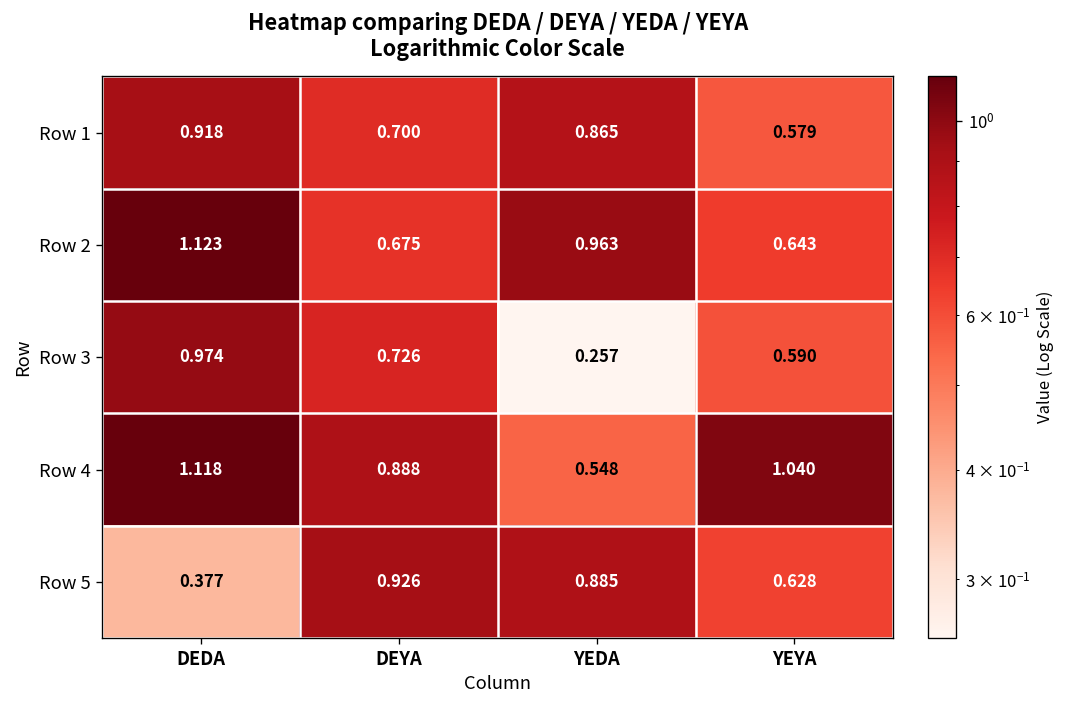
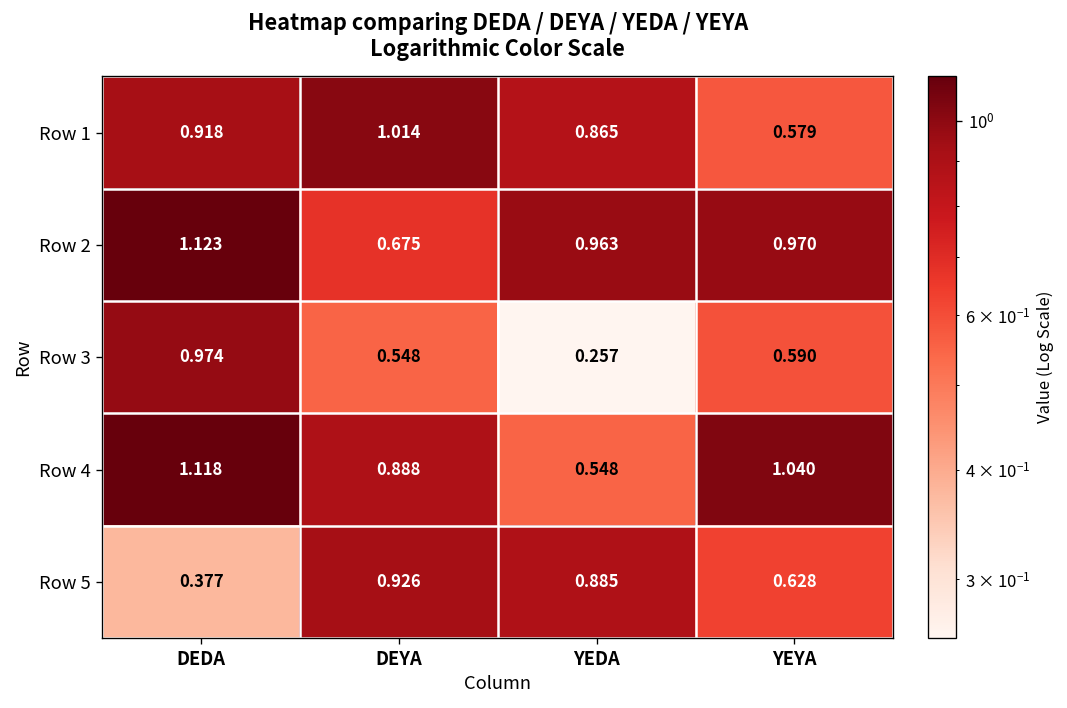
Row 1, DEYA: 0.700 -> 1.014
Row 2, YEYA: 0.643 -> 0.970
Row 3, DEYA: 0.726 -> 0.548
